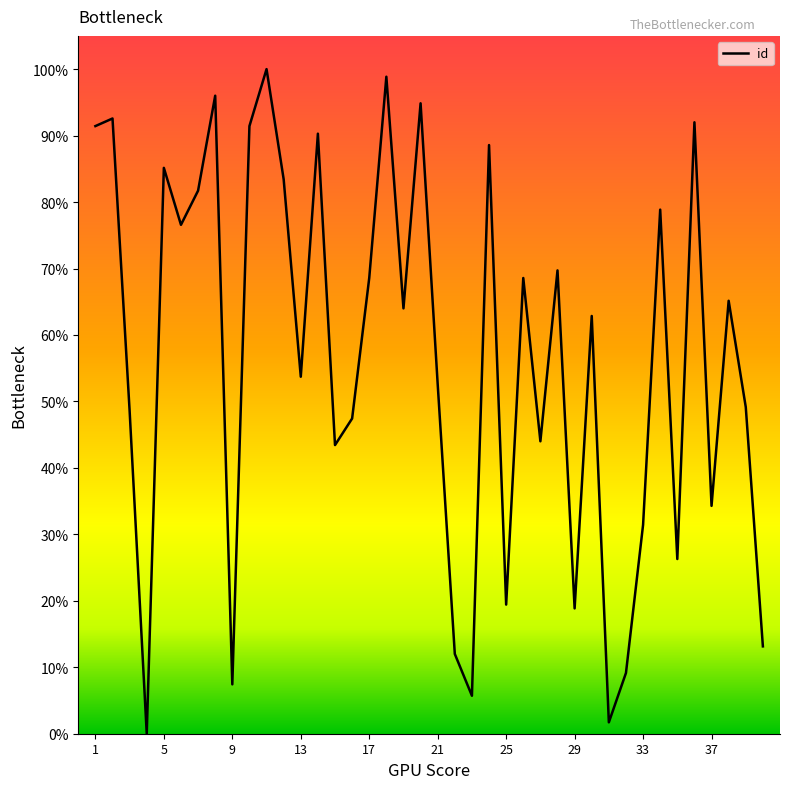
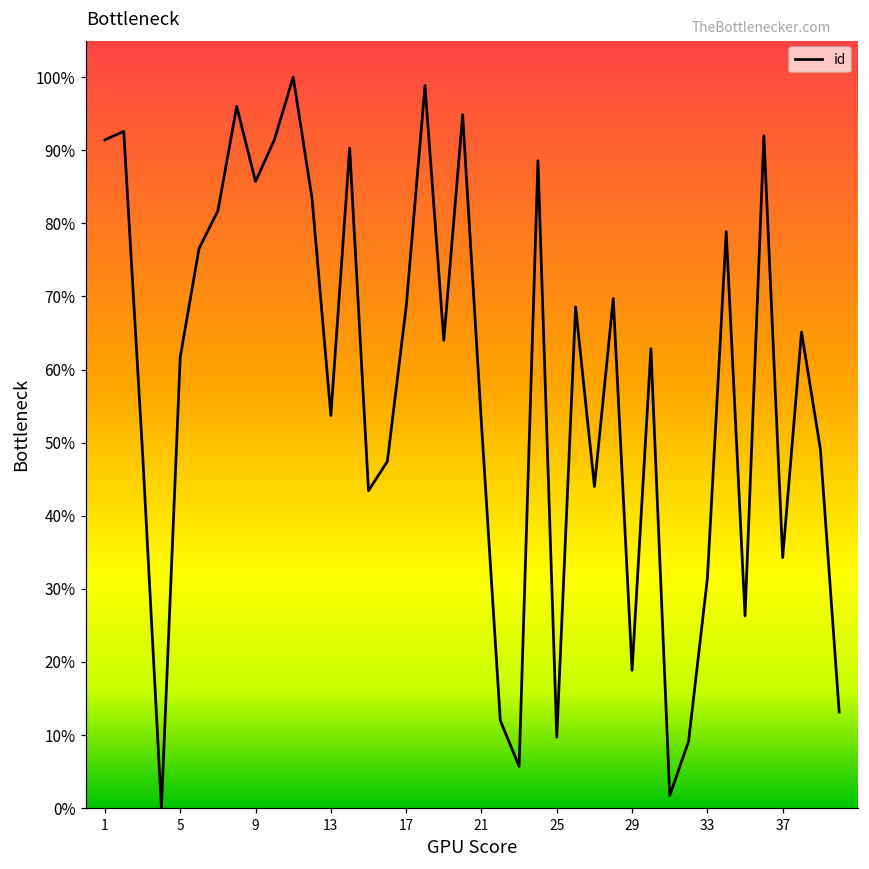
5: 85% -> 62%
9: 7% -> 86%
25: 19% -> 10%
